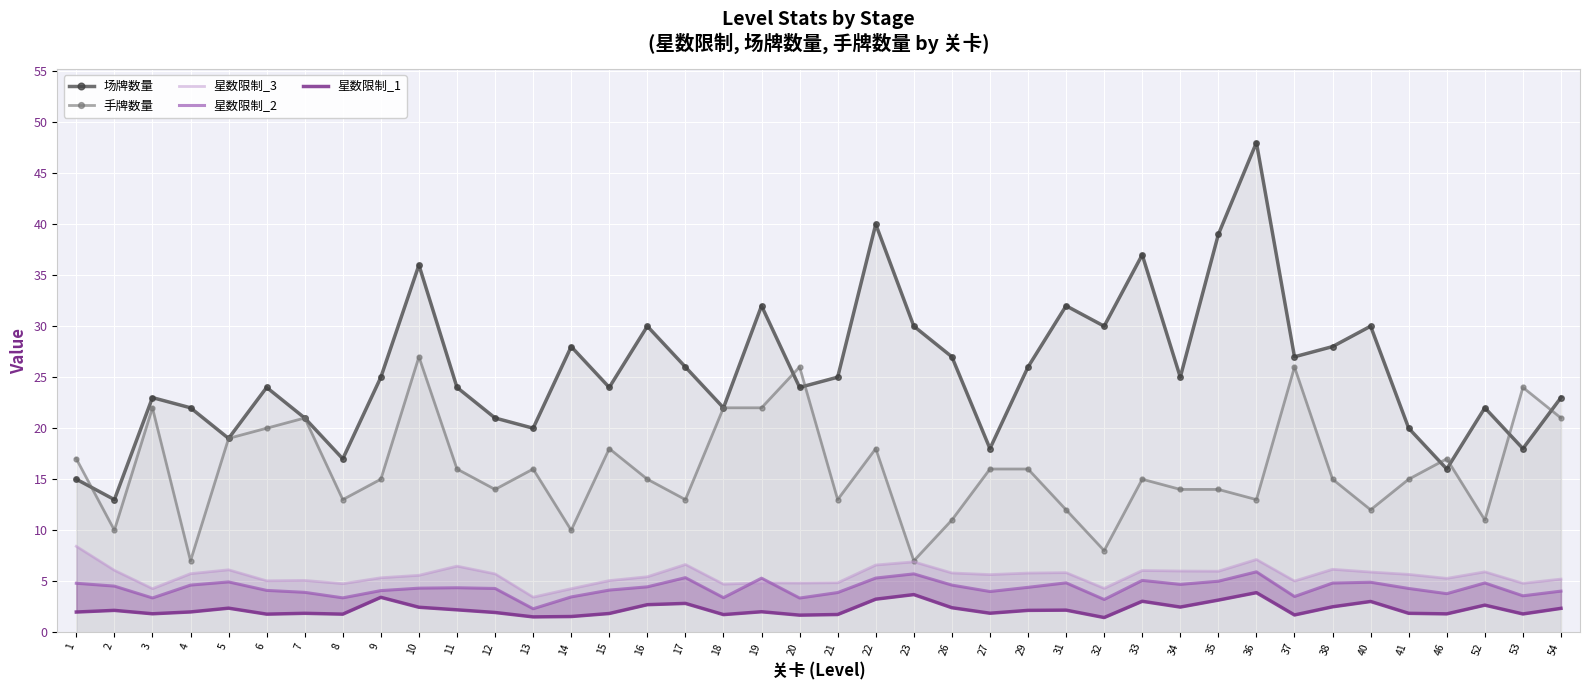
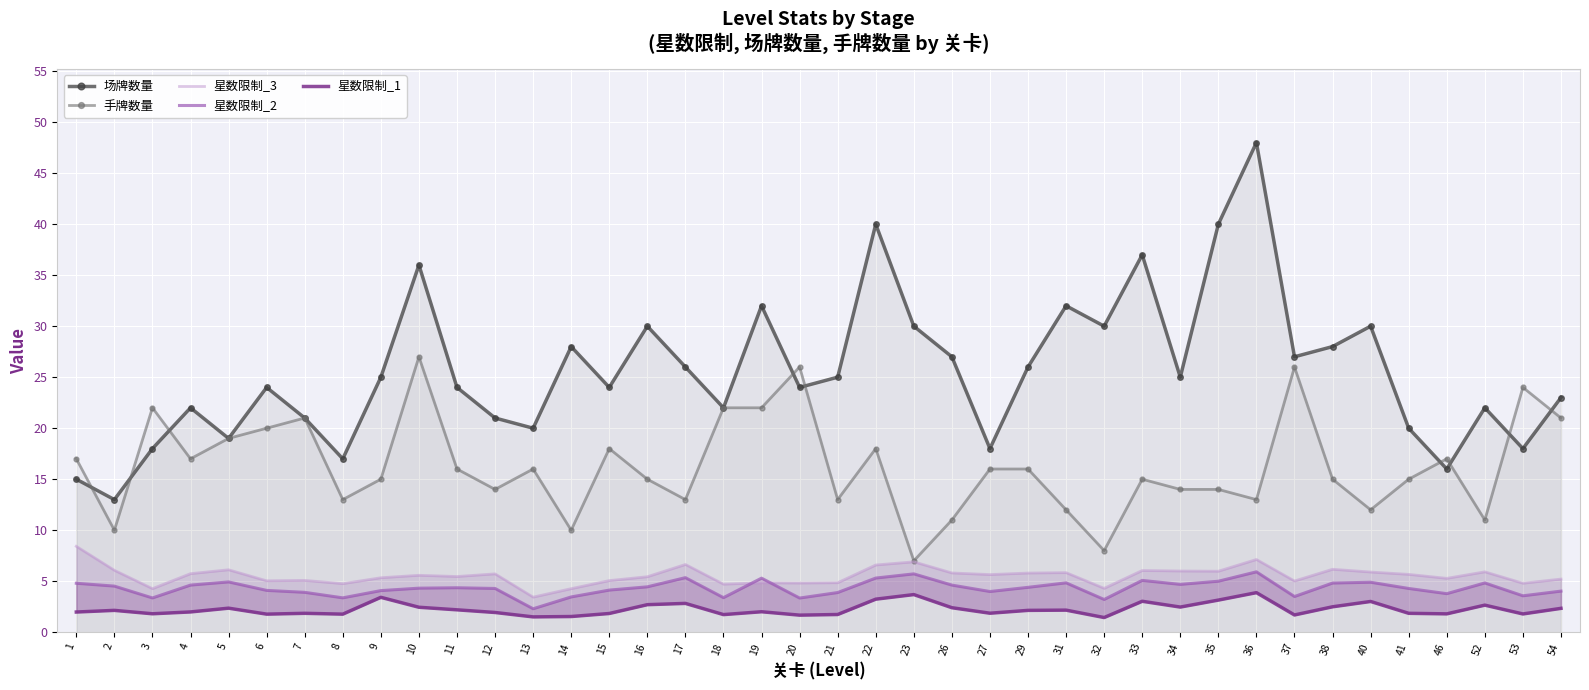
场牌数量, 3: 23 -> 18
手牌数量, 4: 7 -> 17
星数限制_3, 11: 6.5 -> 5.5
场牌数量, 35: 39 -> 40
